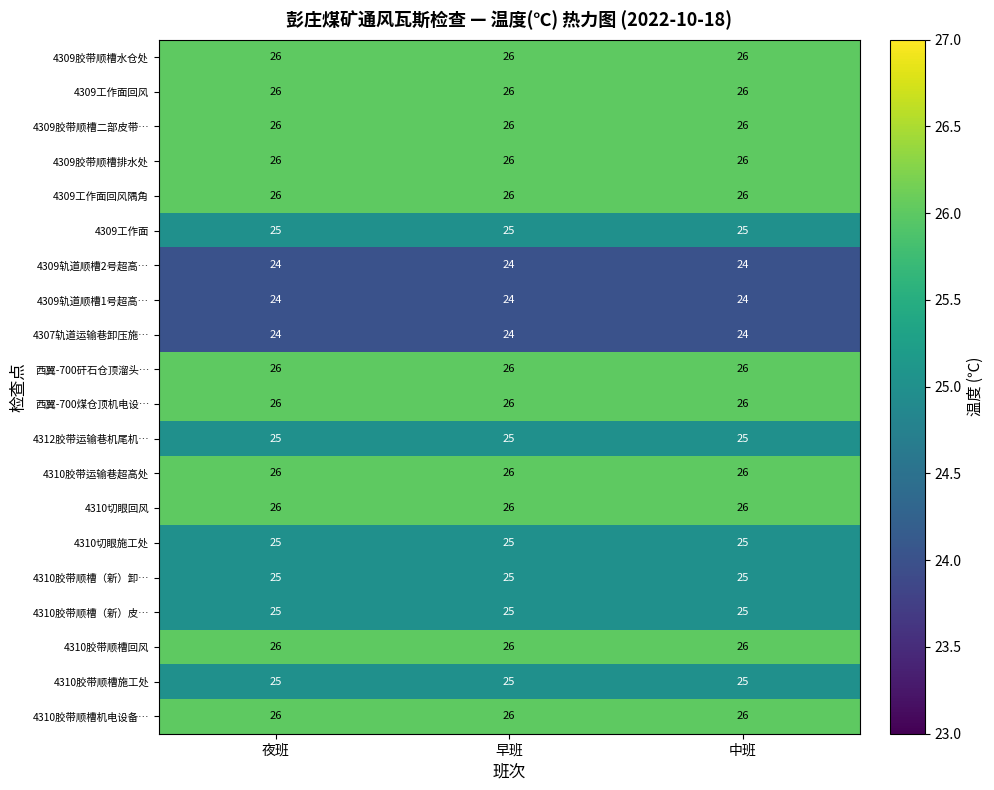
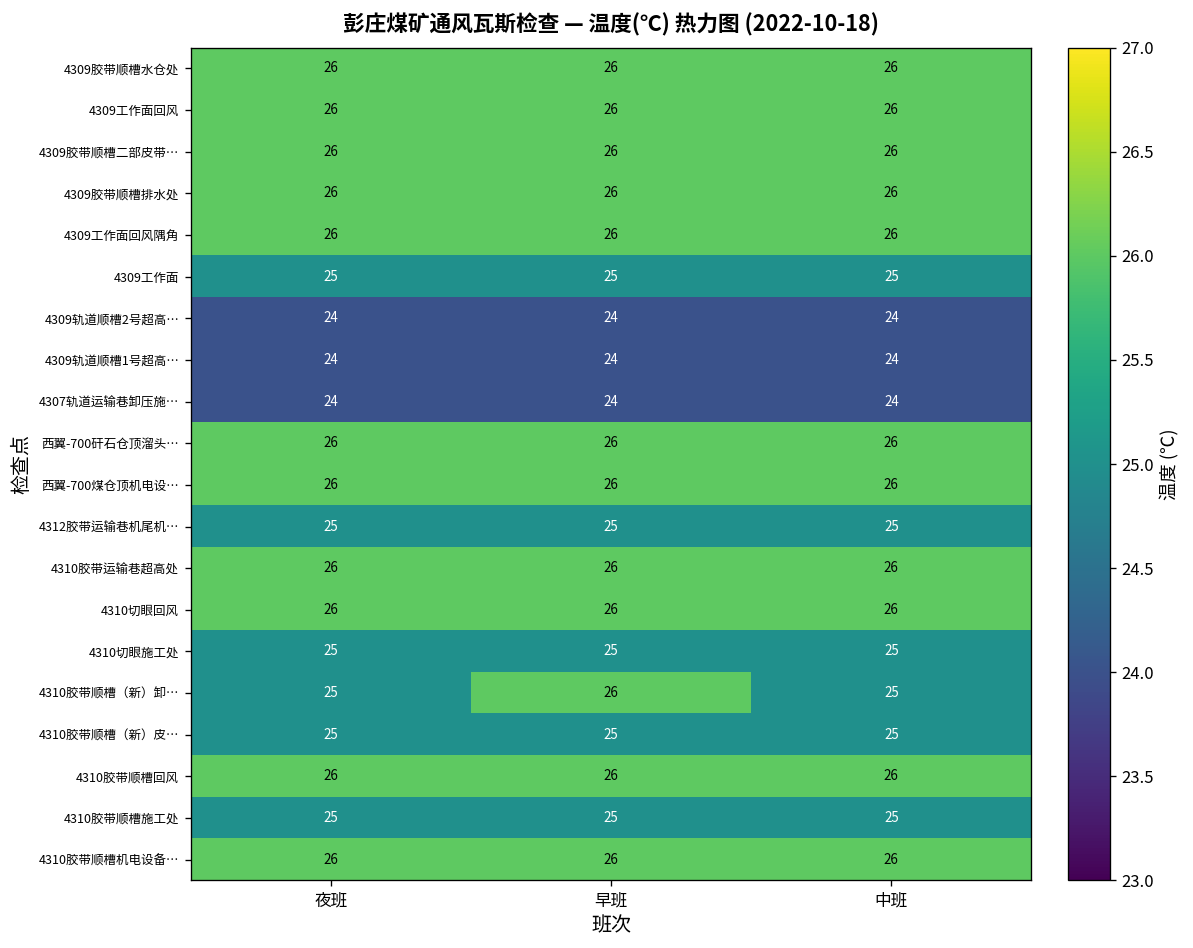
4310胶带顺槽（新）卸…, 早班: 25 -> 26
